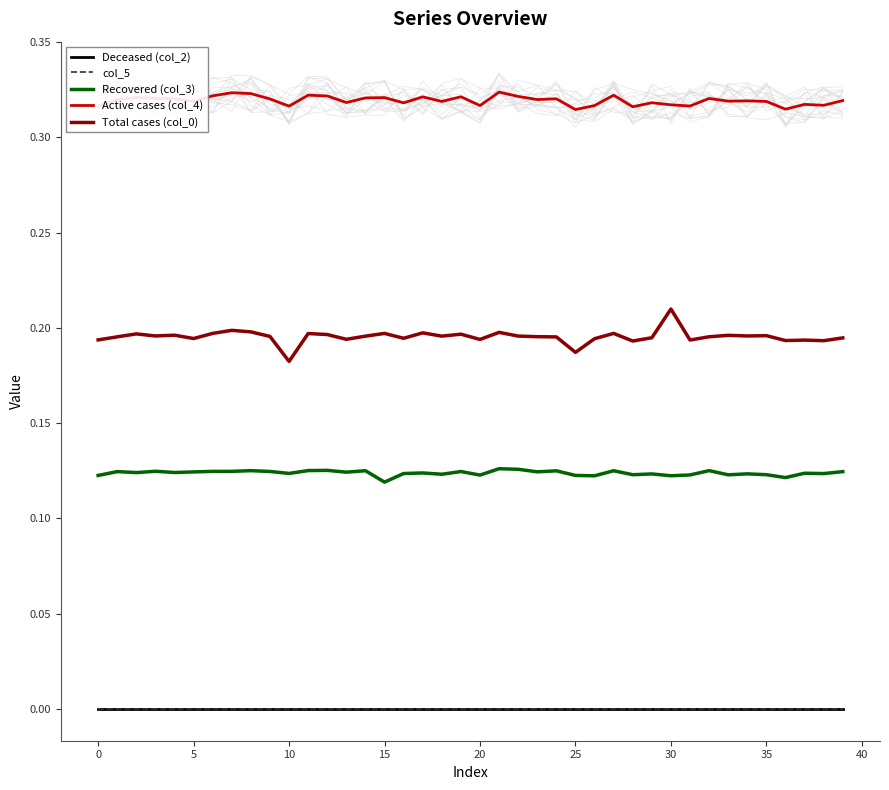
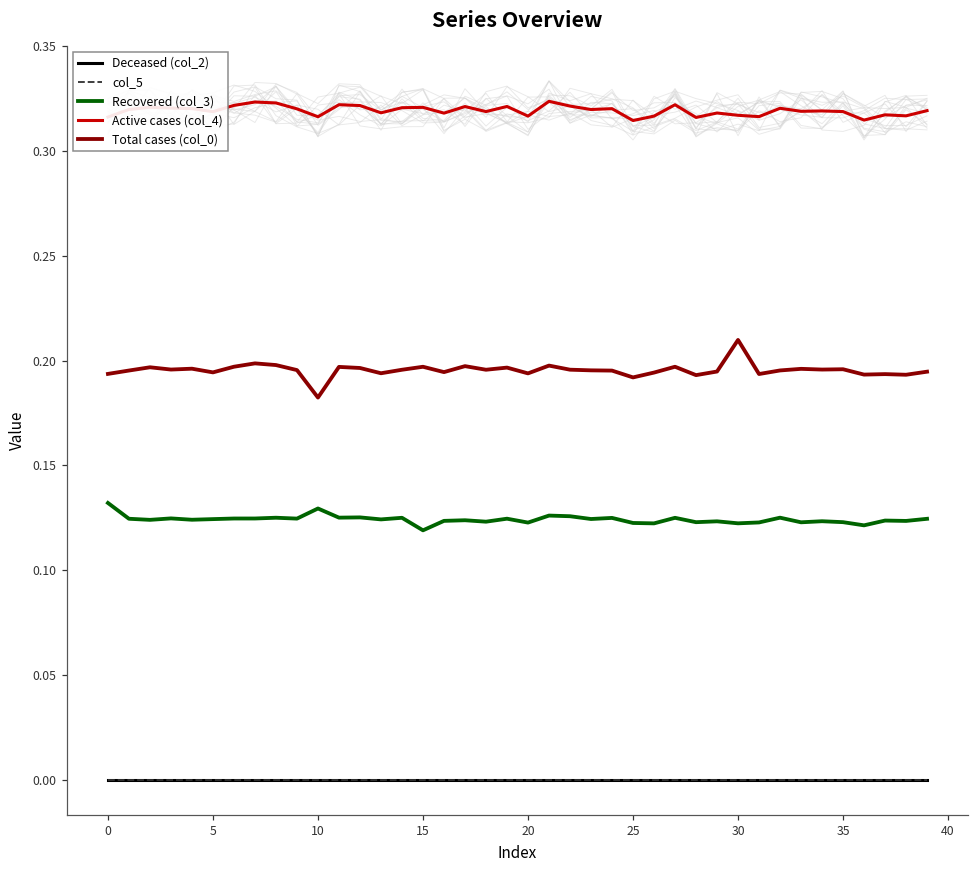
Recovered (col_3), 0: 0.123 -> 0.132
Recovered (col_3), 10: 0.124 -> 0.129
Total cases (col_0), 25: 0.187 -> 0.192
